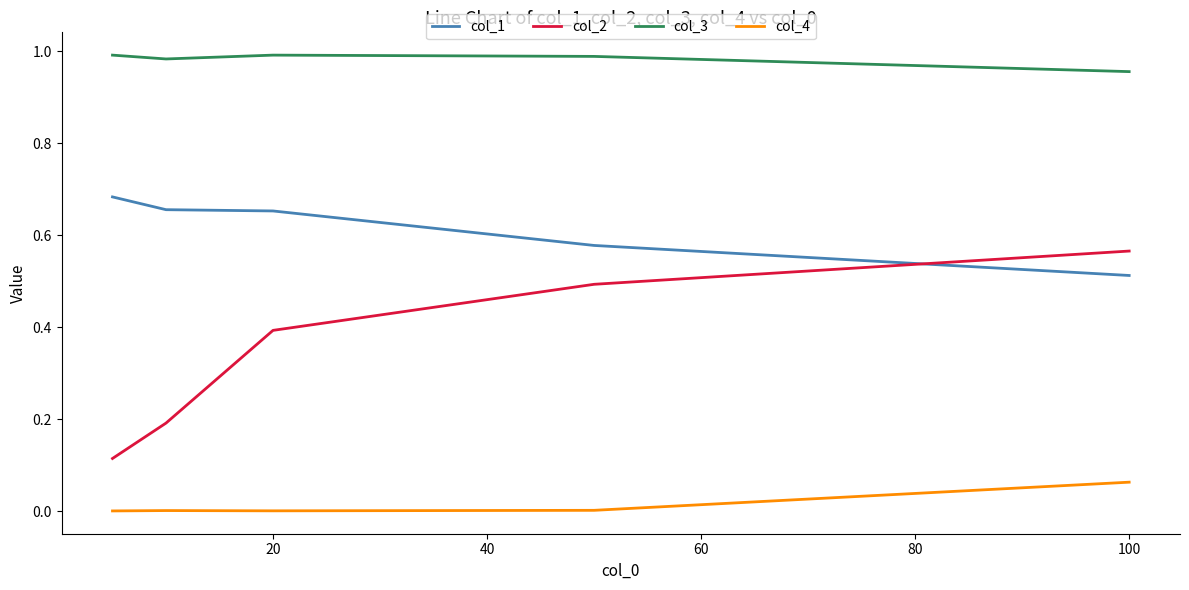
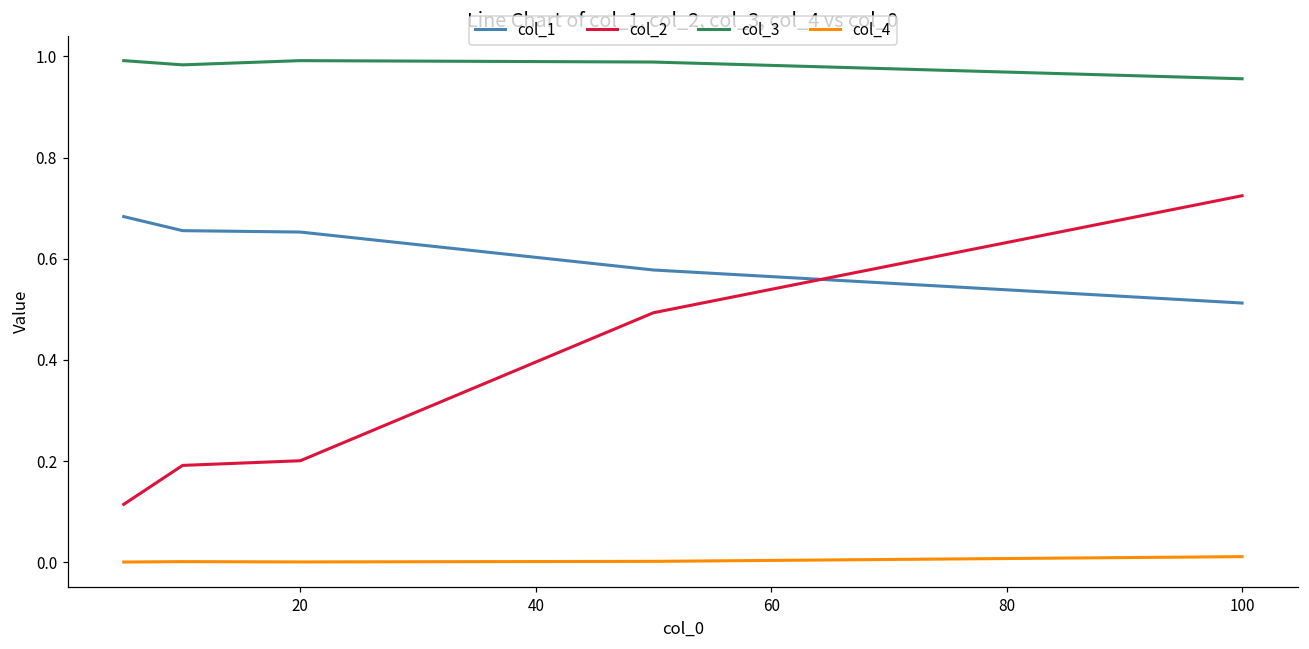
col_2, 20: 0.39 -> 0.20
col_2, 100: 0.57 -> 0.72
col_4, 100: 0.06 -> 0.01
